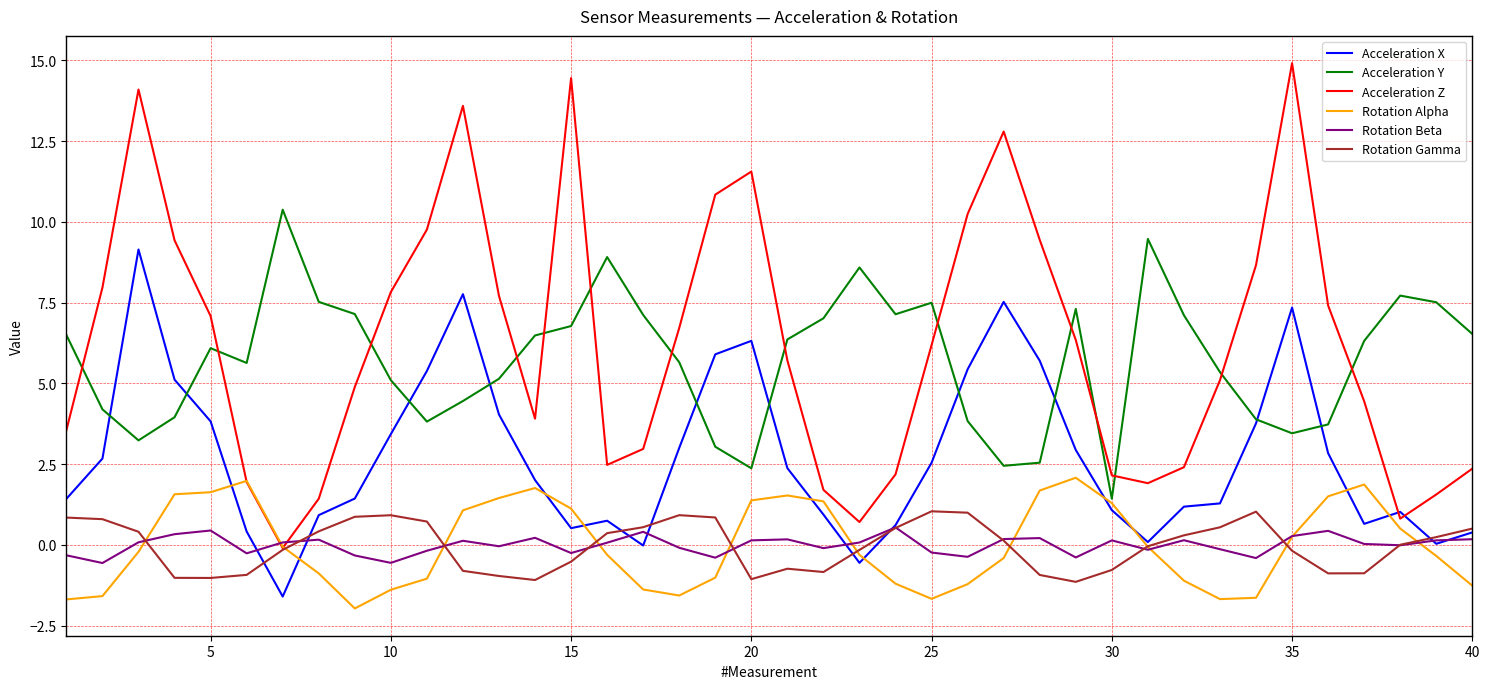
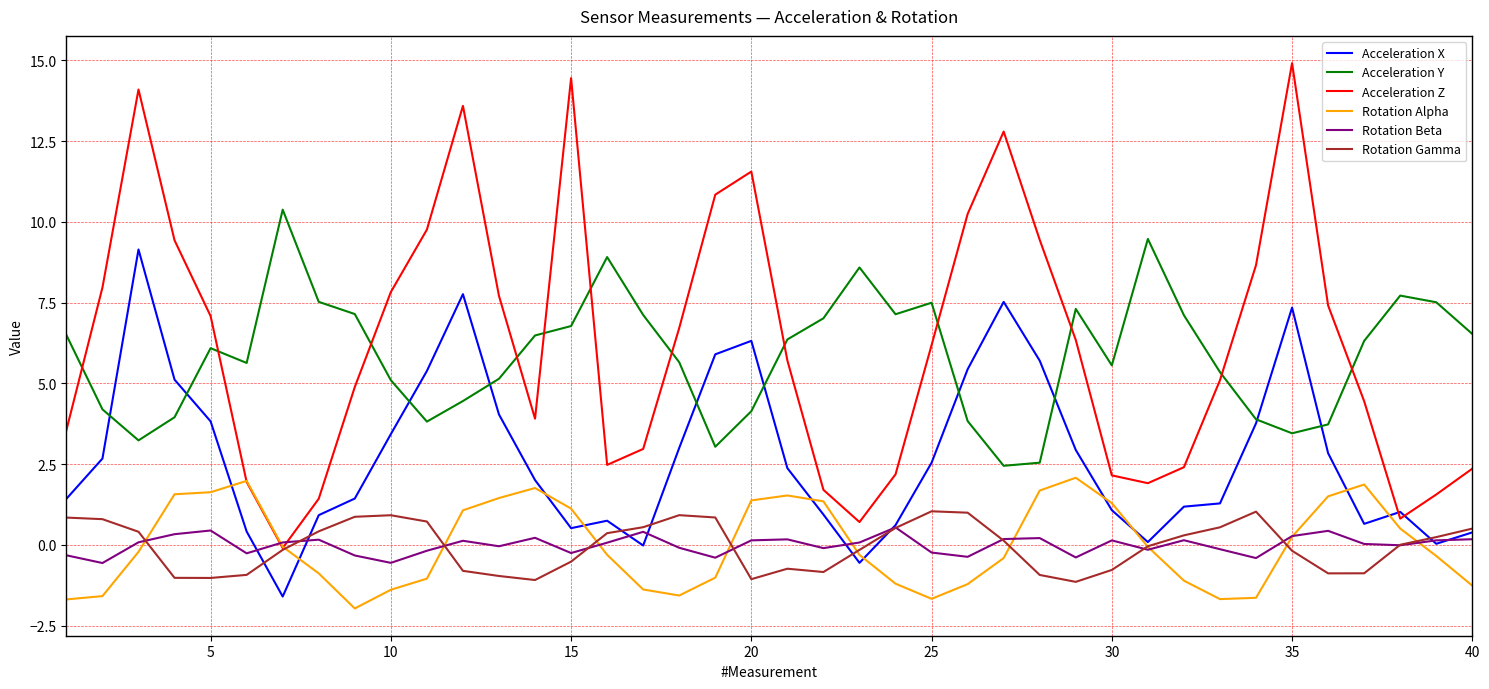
Acceleration Y, 20: 2.4 -> 4.1
Acceleration Y, 30: 1.4 -> 5.6
